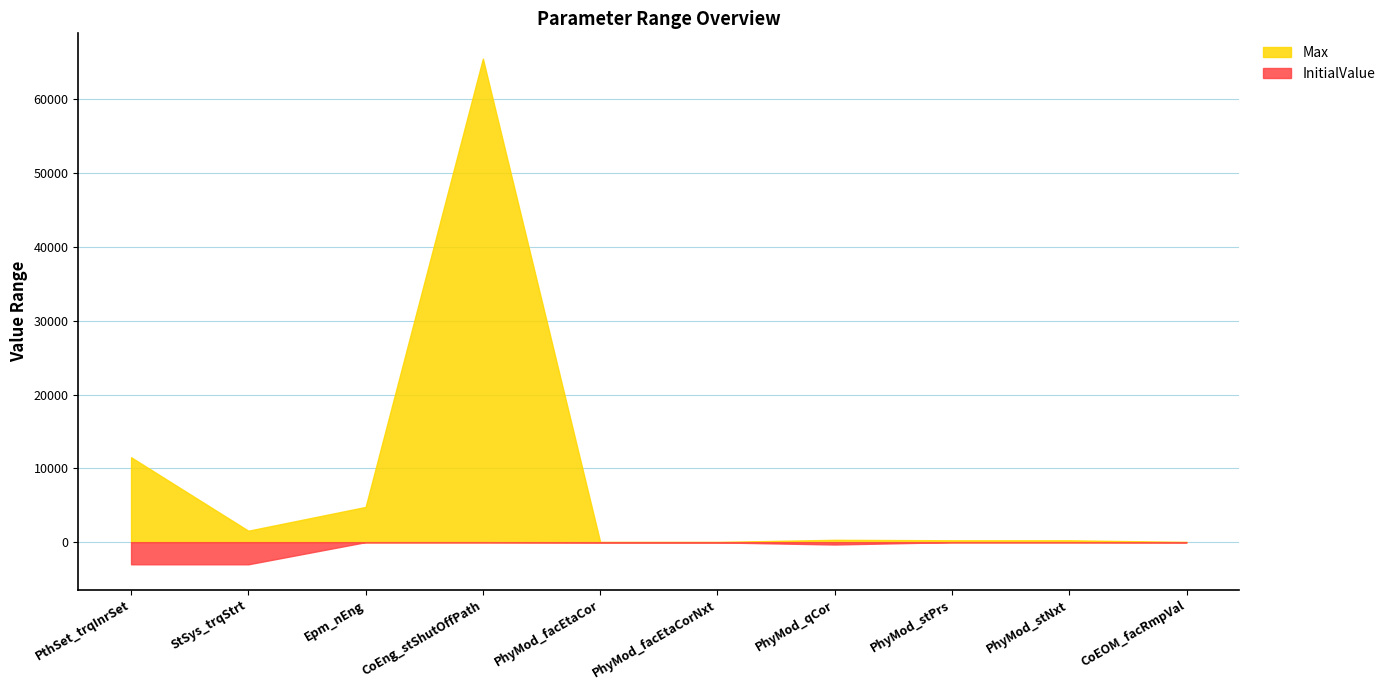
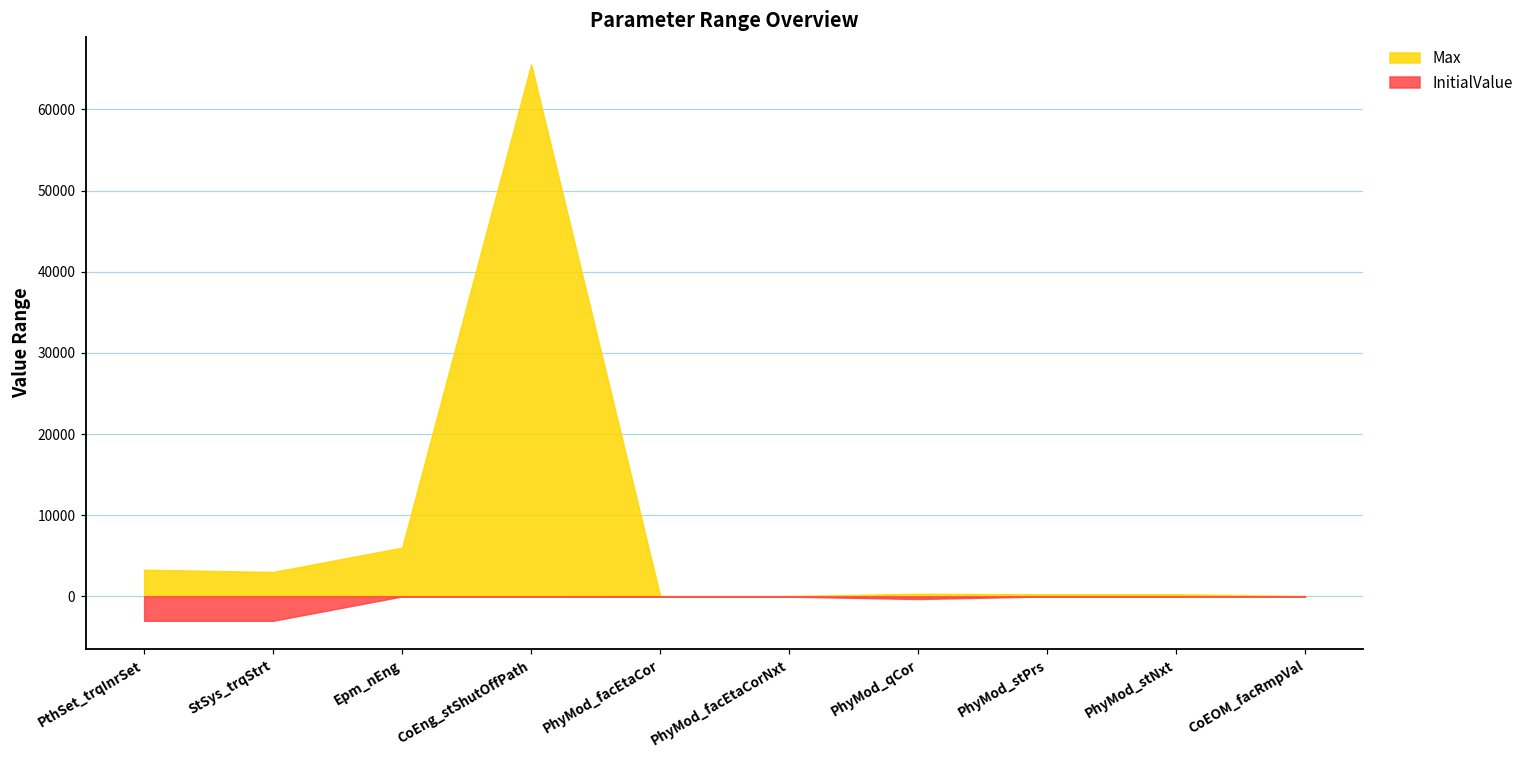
Max, PthSet_trqInrSet: 12000 -> 3000
Max, StSys_trqStrt: 2000 -> 3000
Max, Epm_nEng: 5000 -> 6000
